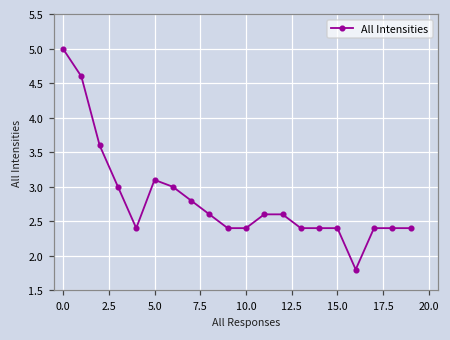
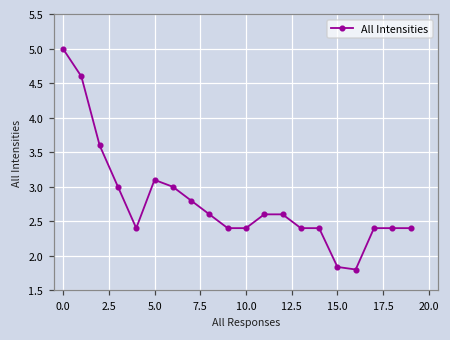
15.0: 2.4 -> 1.8
